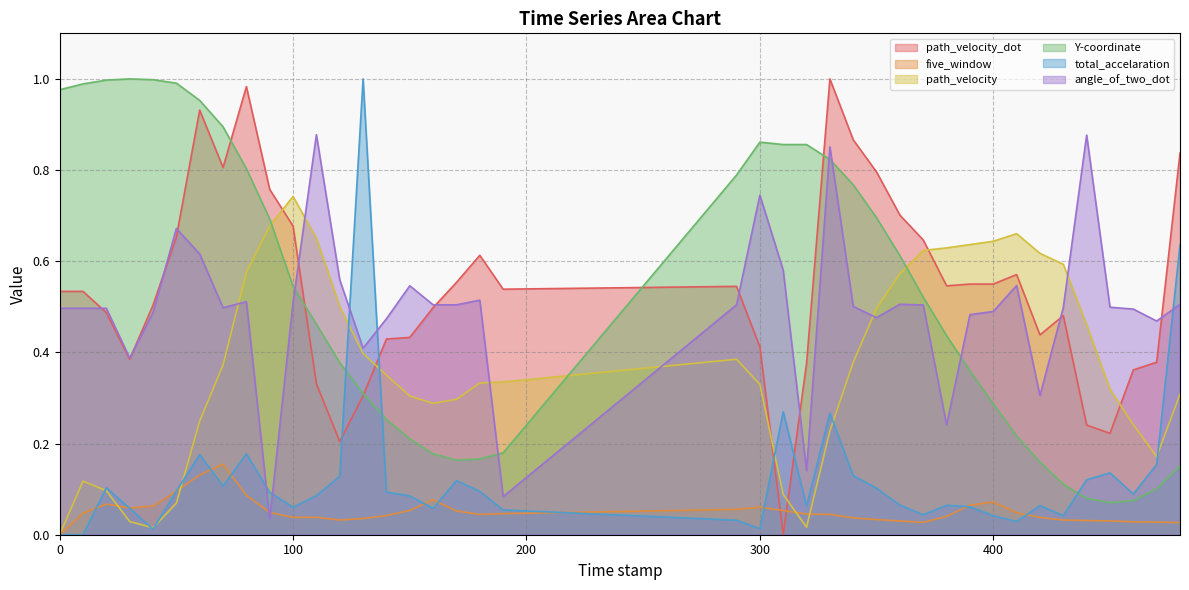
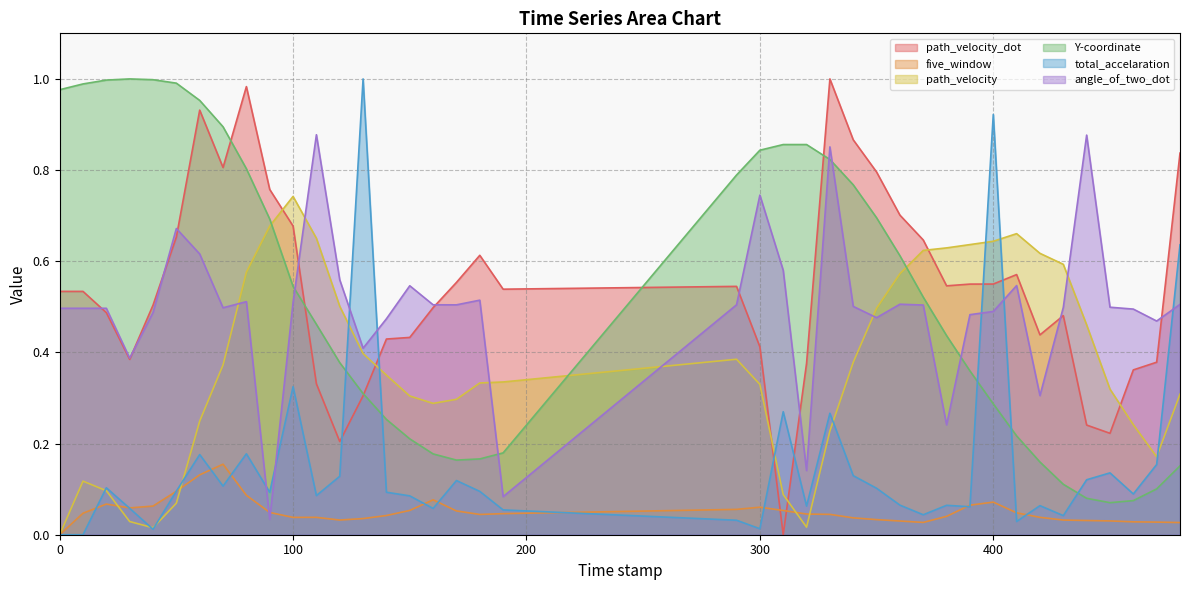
total_accelaration, 100: 0.06 -> 0.32
Y-coordinate, 300: 0.86 -> 0.84
total_accelaration, 400: 0.04 -> 0.92
